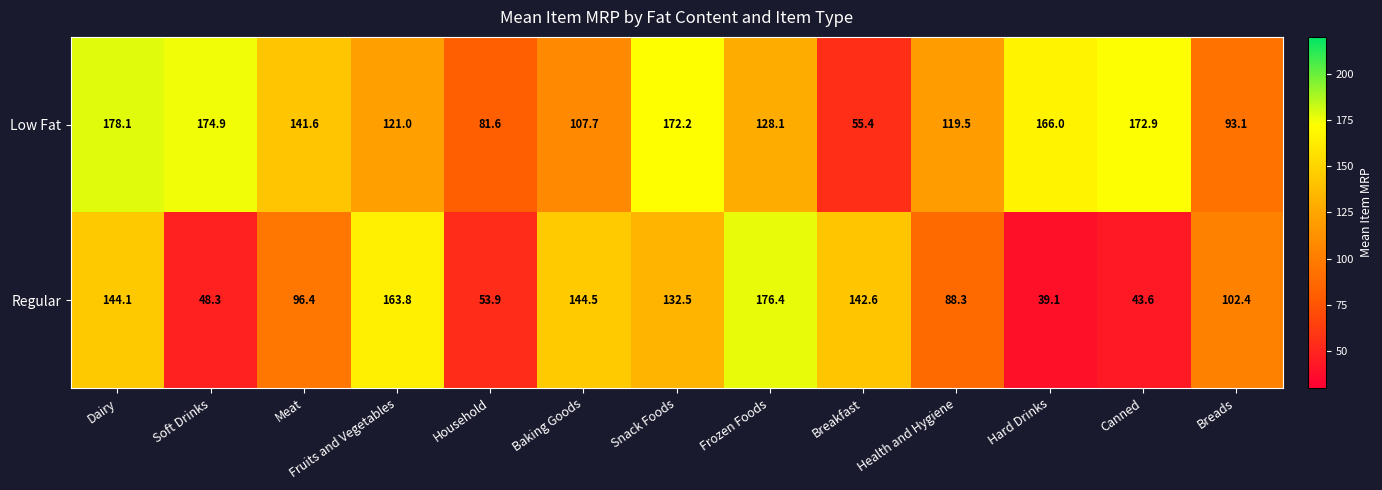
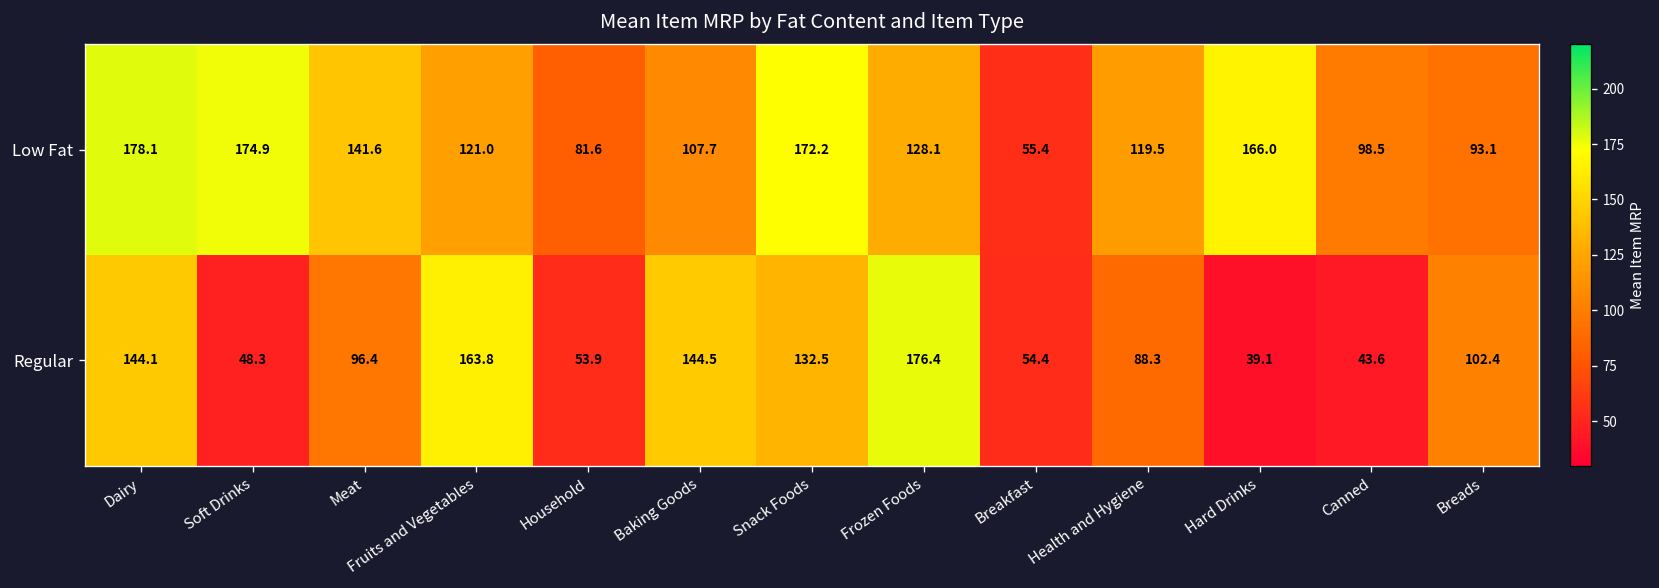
Low Fat, Canned: 172.9 -> 98.5
Regular, Breakfast: 142.6 -> 54.4
